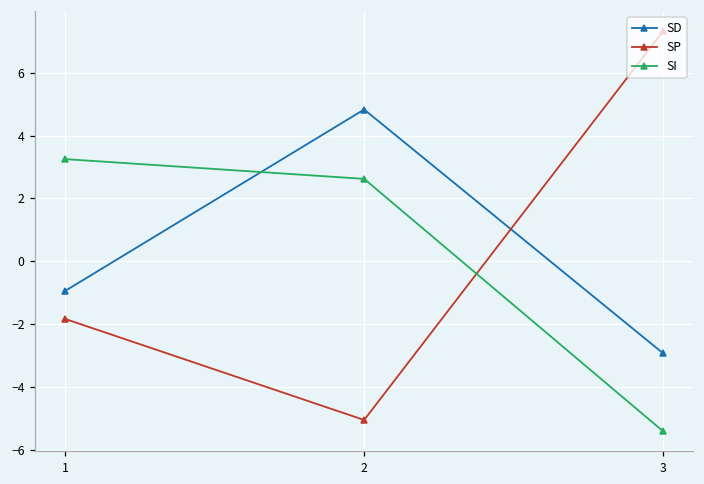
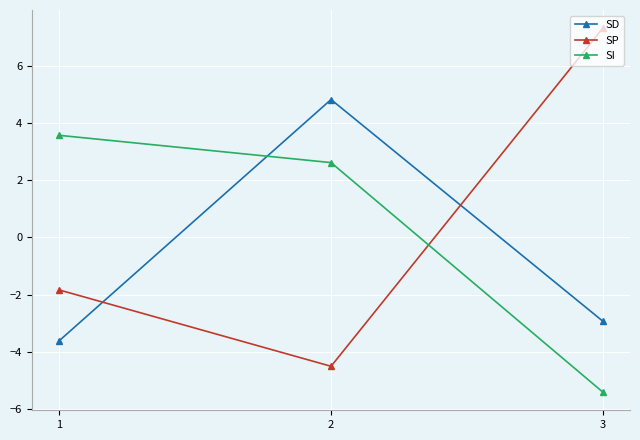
SD, 1: -0.9 -> -3.6
SI, 1: 3.3 -> 3.6
SP, 2: -5.1 -> -4.5
